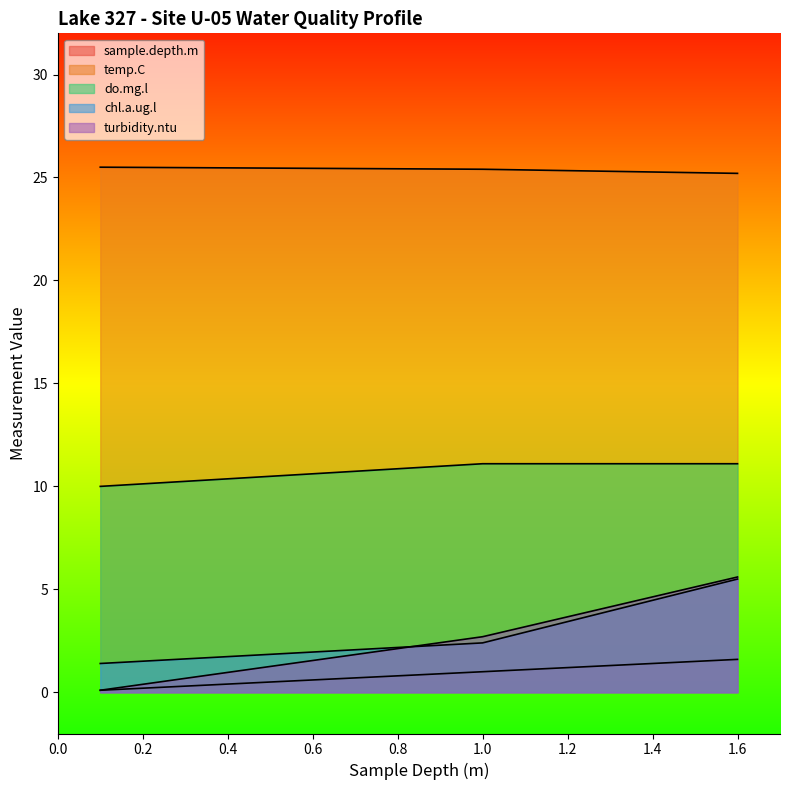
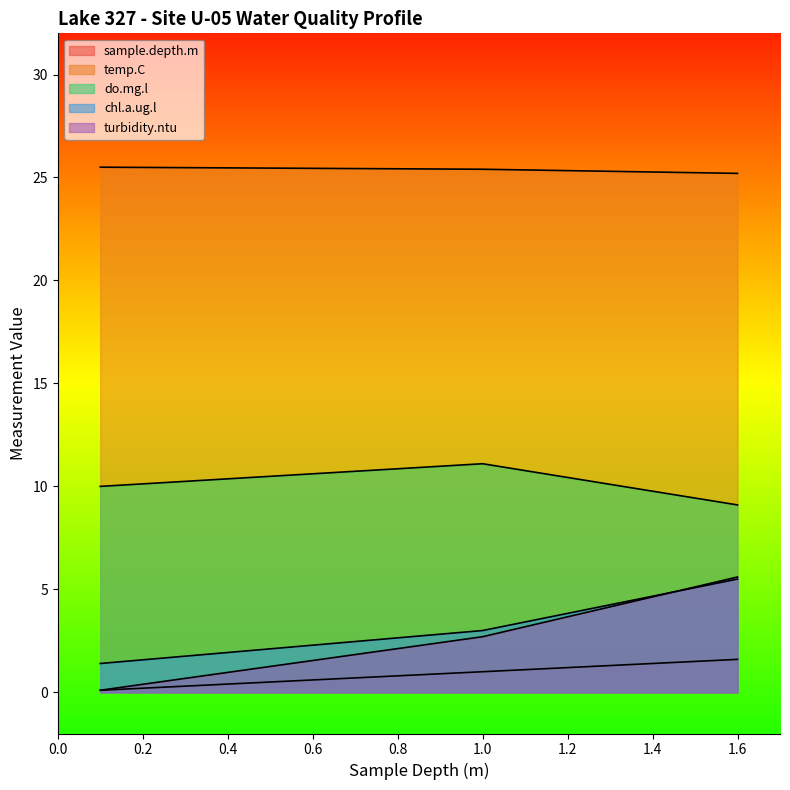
chl.a.ug.l, 1.0: 2.4 -> 3.0
do.mg.l, 1.6: 11.1 -> 9.1
